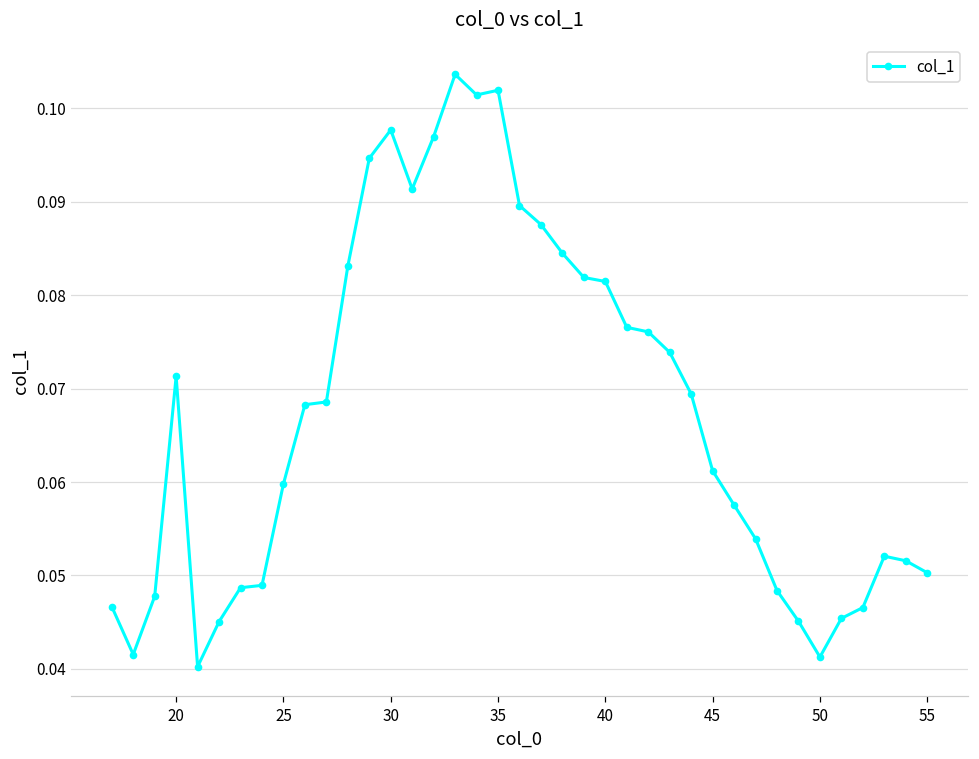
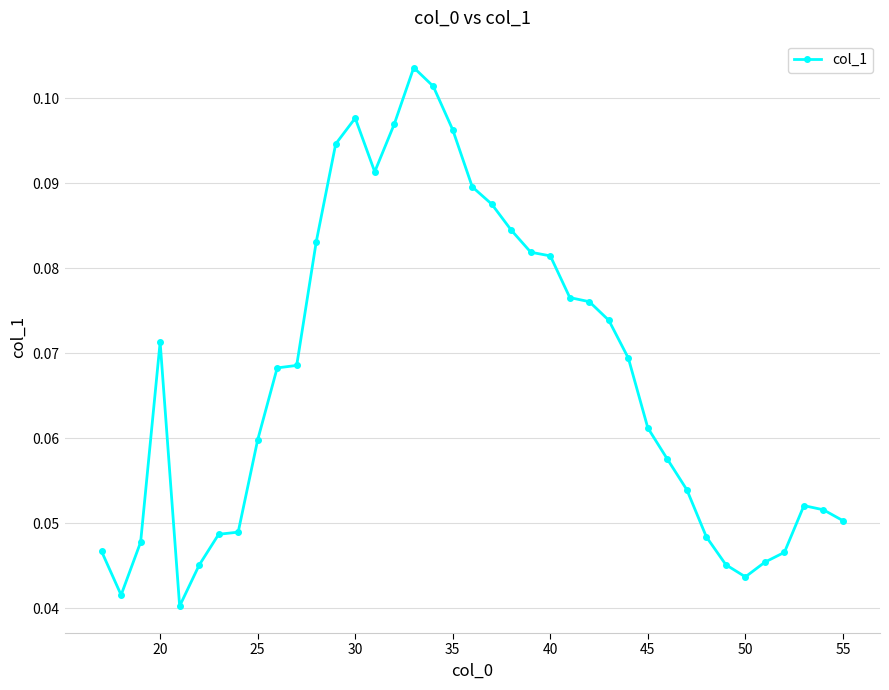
35: 0.102 -> 0.096
50: 0.041 -> 0.044
